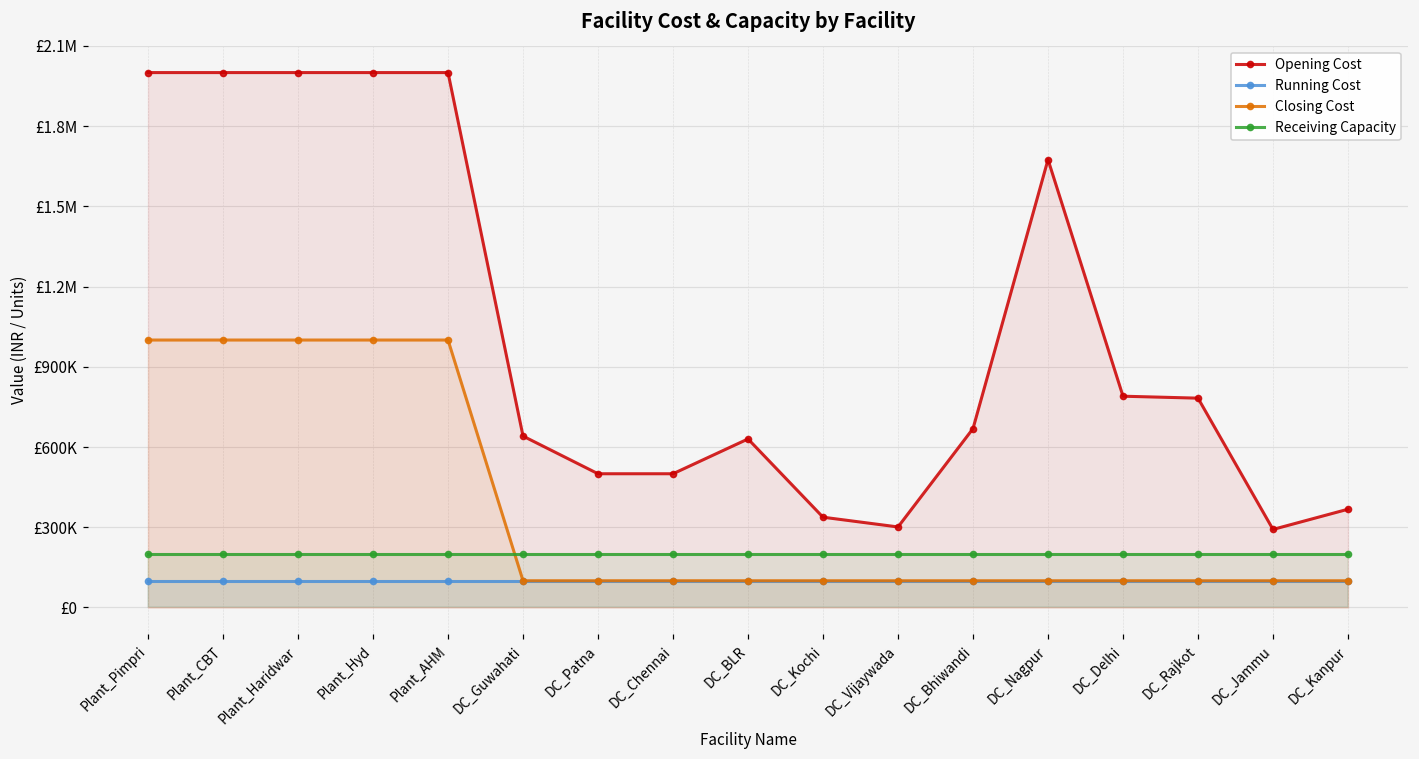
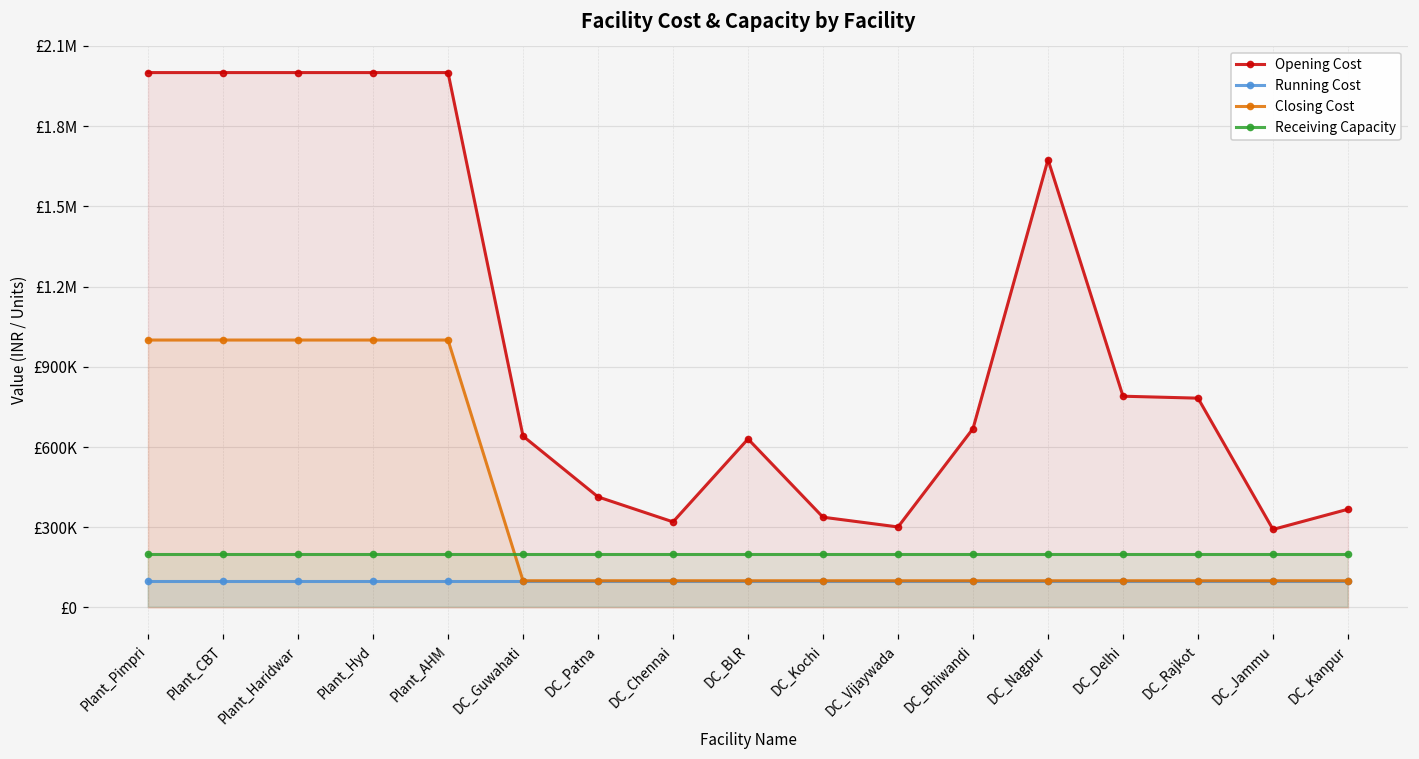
Opening Cost, DC_Patna: £500000 -> £410000
Opening Cost, DC_Chennai: £500000 -> £320000
